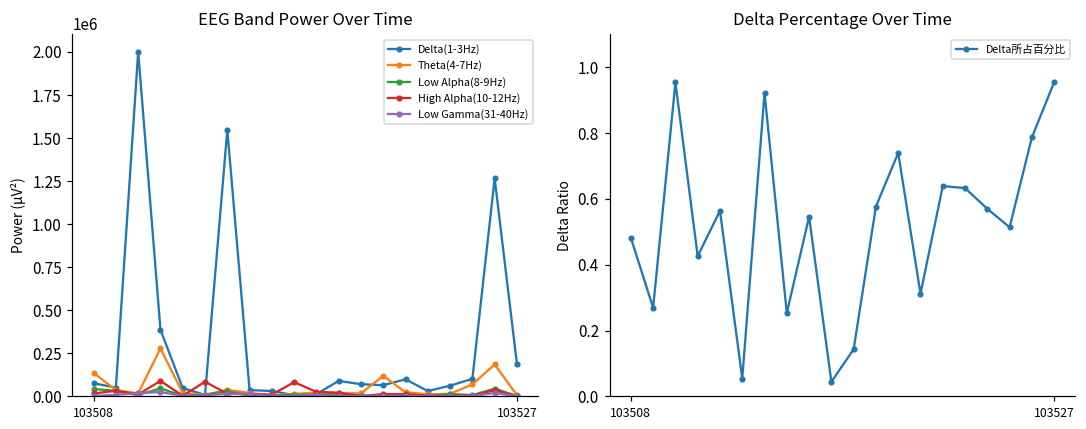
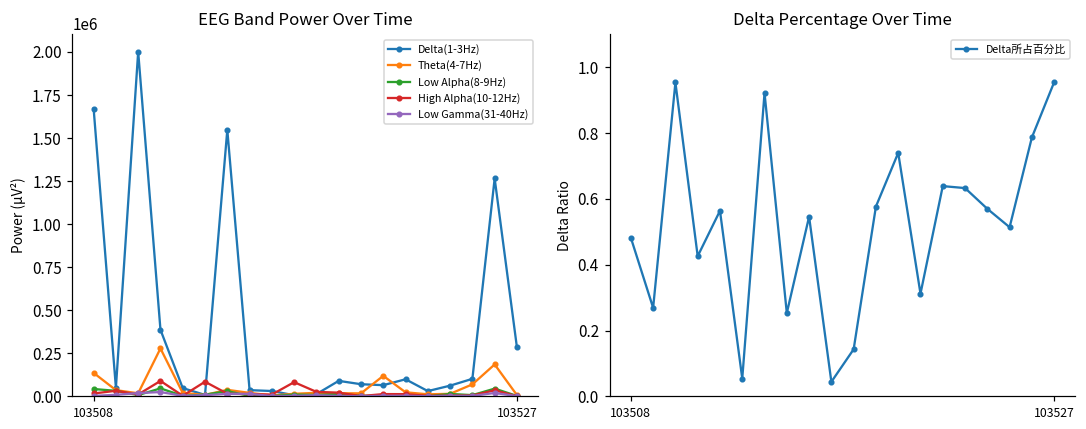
EEG Band Power Over Time, Delta(1-3Hz), 103508: 80000 -> 1670000
EEG Band Power Over Time, Delta(1-3Hz), 103527: 190000 -> 280000
